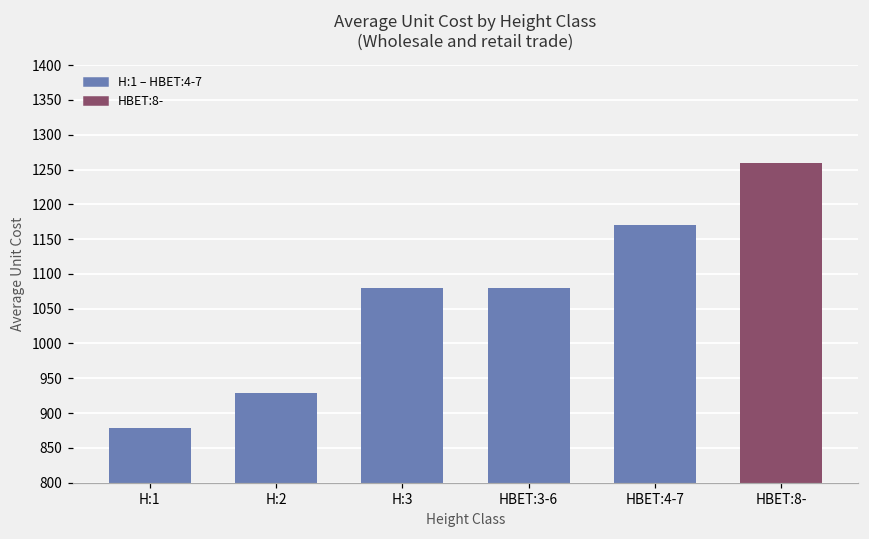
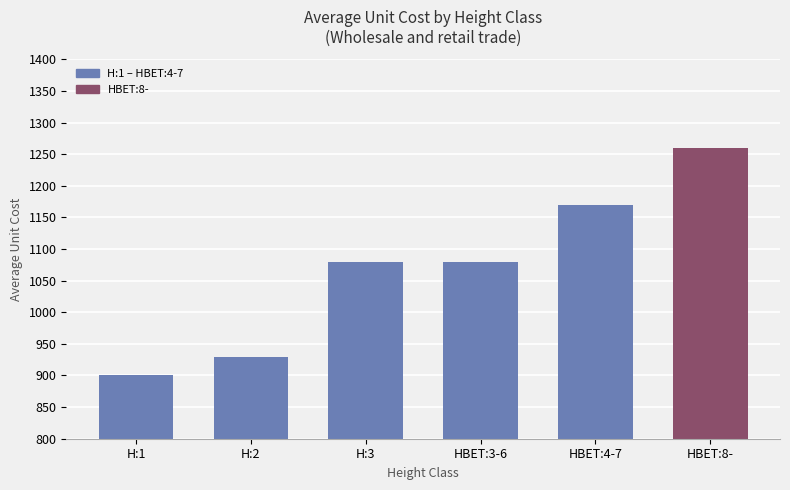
H:1: 880 -> 900
